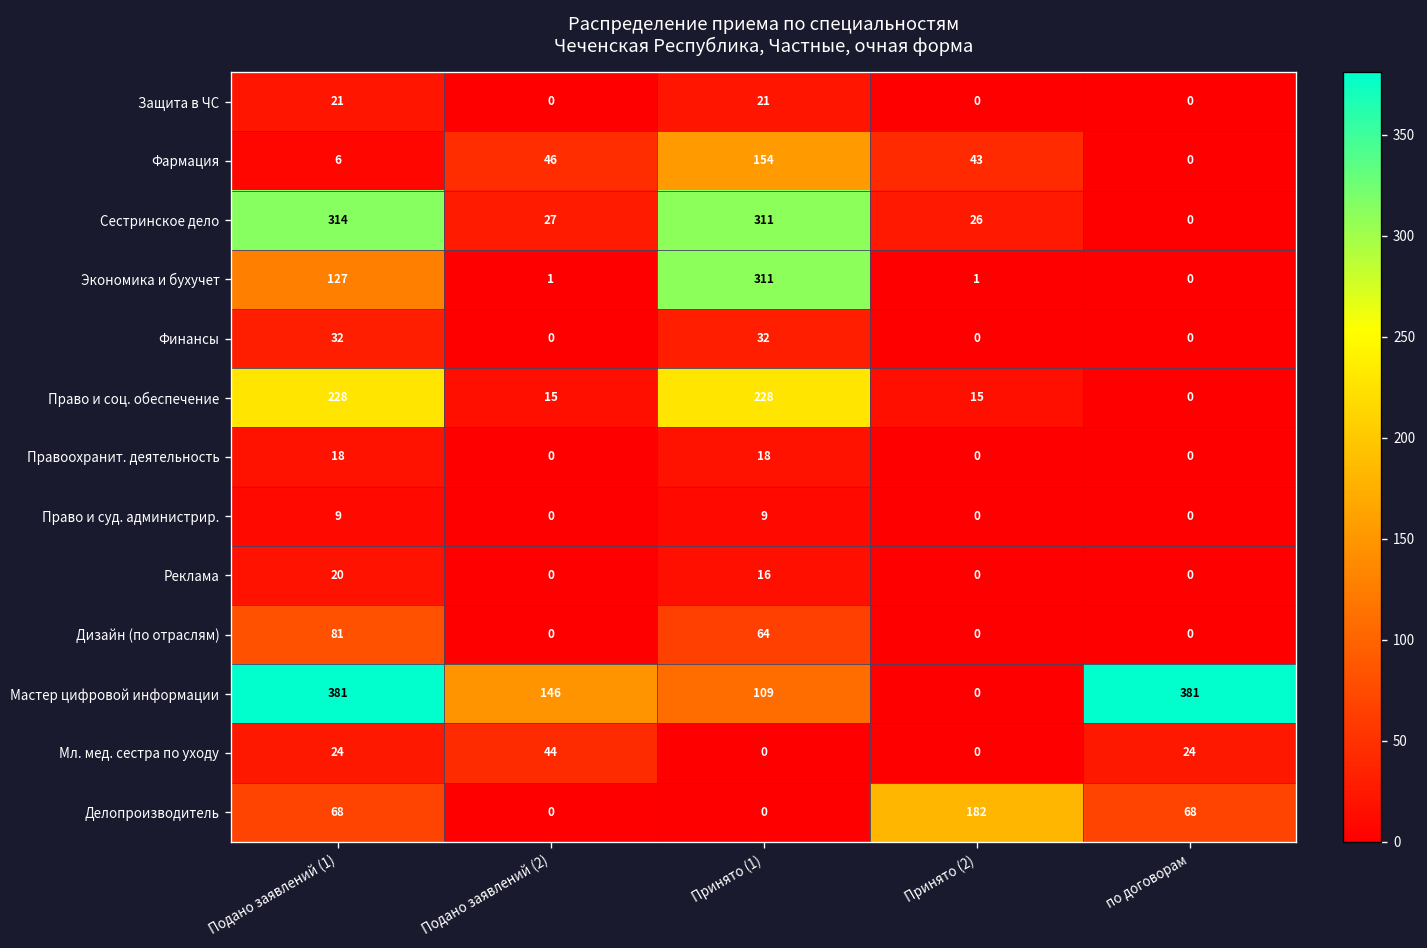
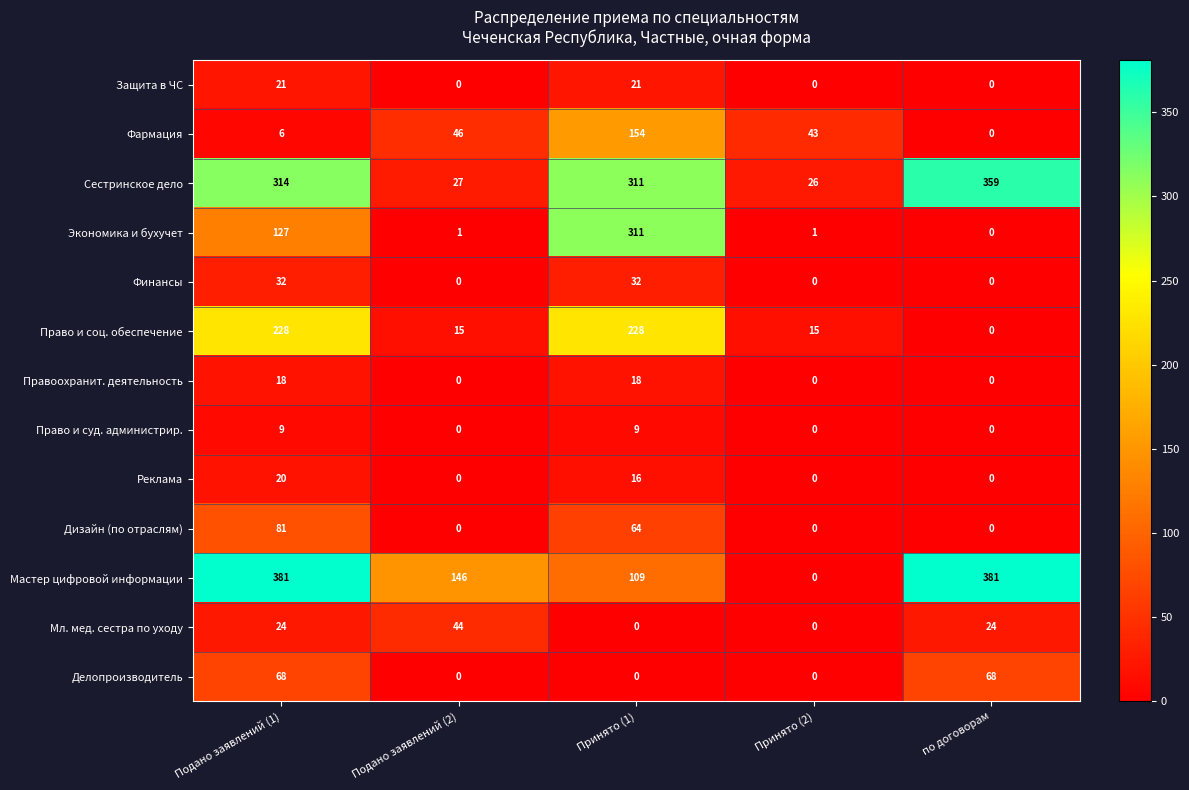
Сестринское дело, по договорам: 0 -> 359
Делопроизводитель, Принято (2): 182 -> 0
